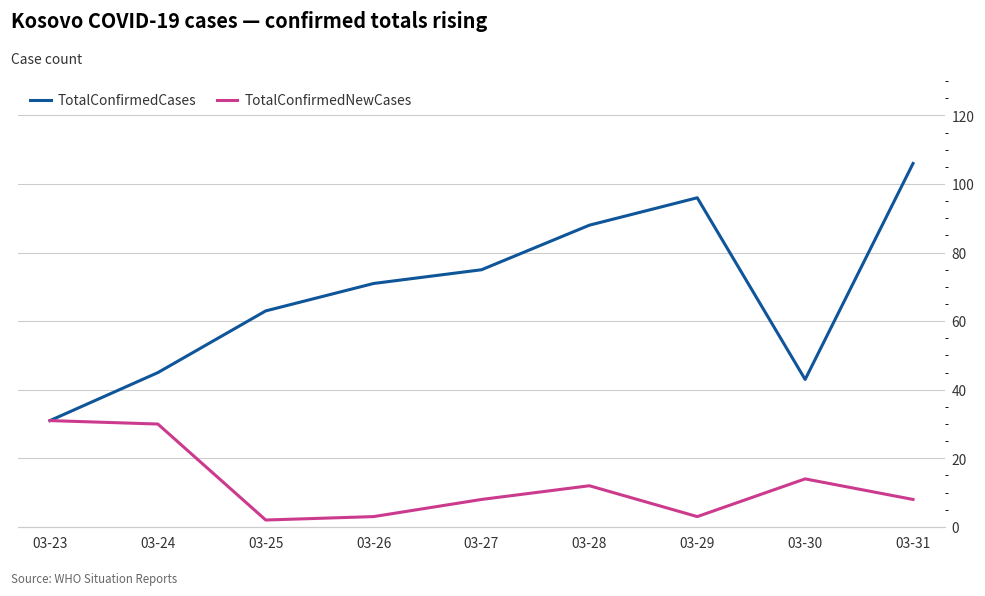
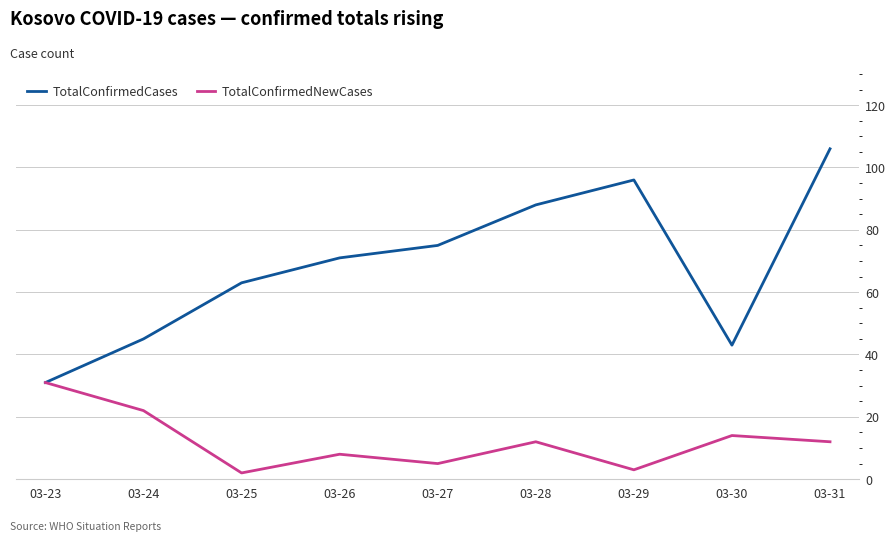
TotalConfirmedNewCases, 03-24: 30 -> 22
TotalConfirmedNewCases, 03-26: 3 -> 8
TotalConfirmedNewCases, 03-27: 8 -> 5
TotalConfirmedNewCases, 03-31: 8 -> 12
